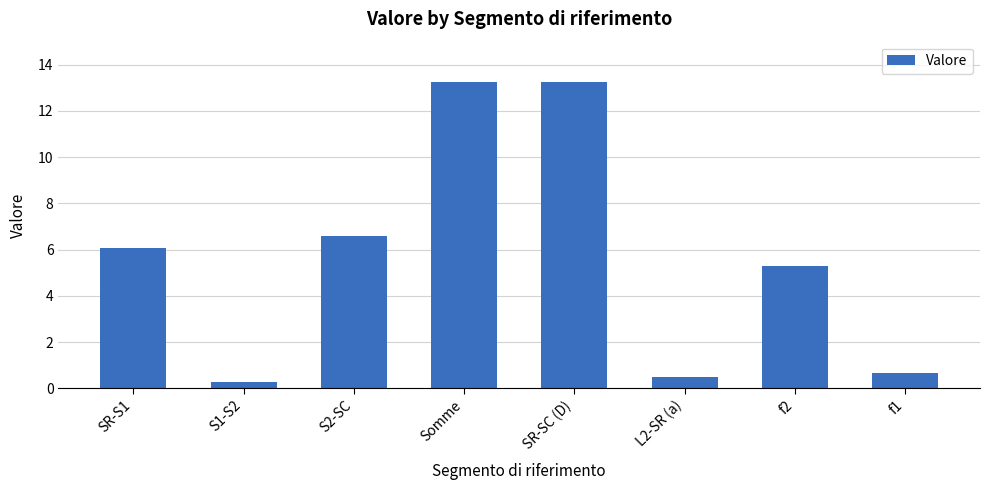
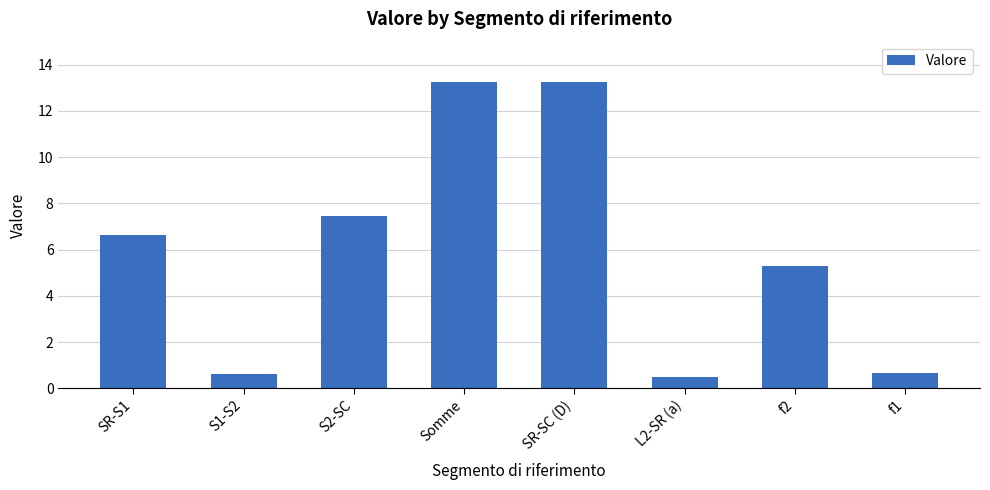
SR-S1: 6.1 -> 6.6
S1-S2: 0.3 -> 0.6
S2-SC: 6.6 -> 7.5
